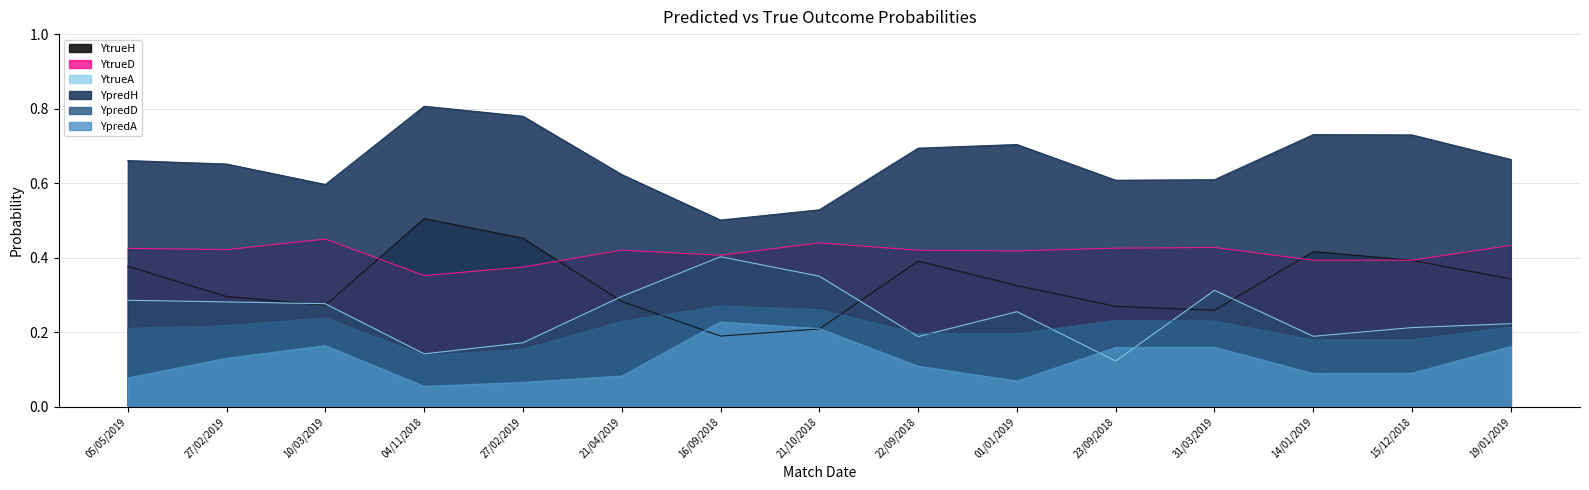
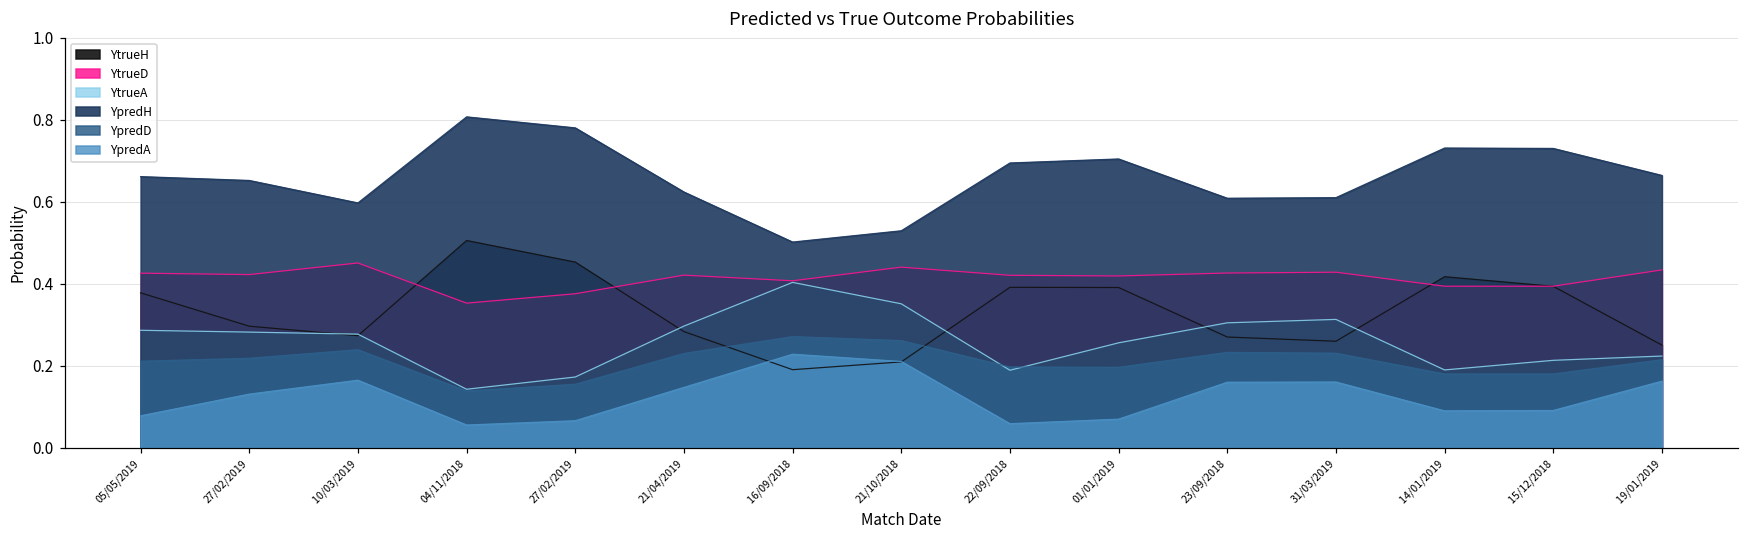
YpredA, 21/04/2019: 0.08 -> 0.15
YpredA, 22/09/2018: 0.11 -> 0.06
YtrueH, 01/01/2019: 0.33 -> 0.39
YtrueA, 23/09/2018: 0.12 -> 0.30
YtrueH, 19/01/2019: 0.34 -> 0.25
